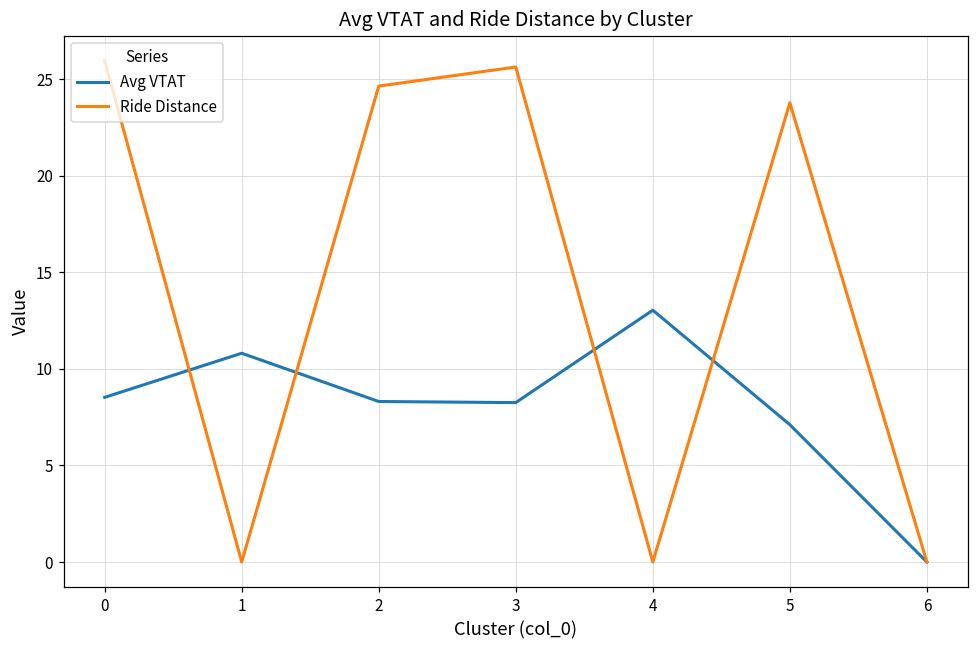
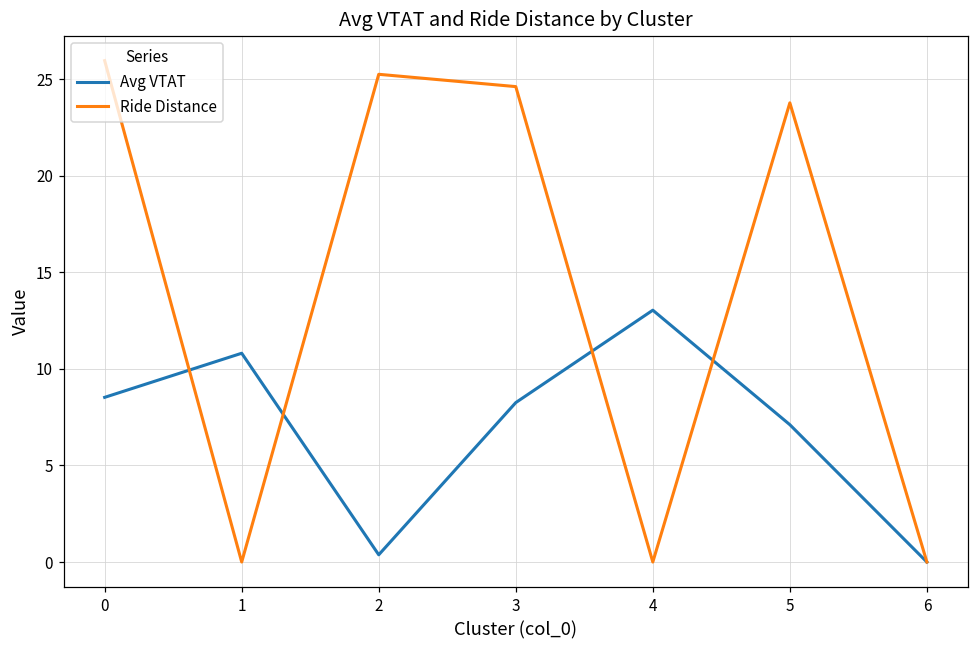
Avg VTAT, 2: 8.3 -> 0.4
Ride Distance, 2: 24.6 -> 25.3
Ride Distance, 3: 25.6 -> 24.6
